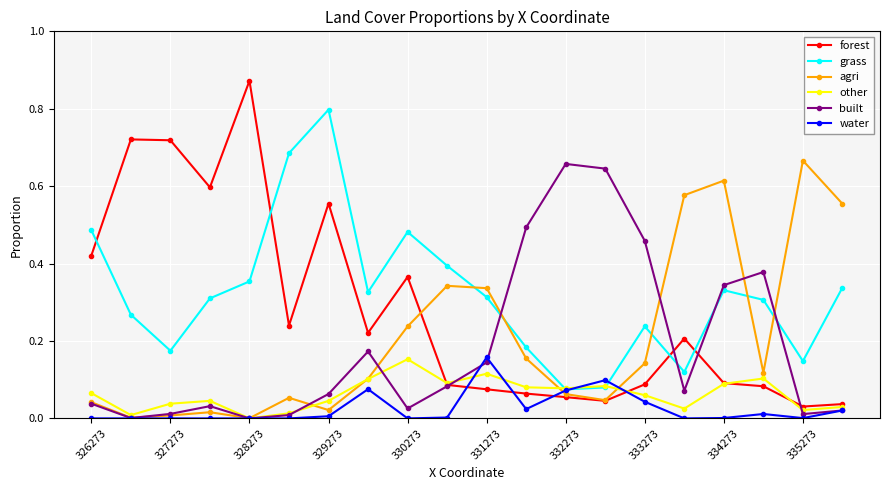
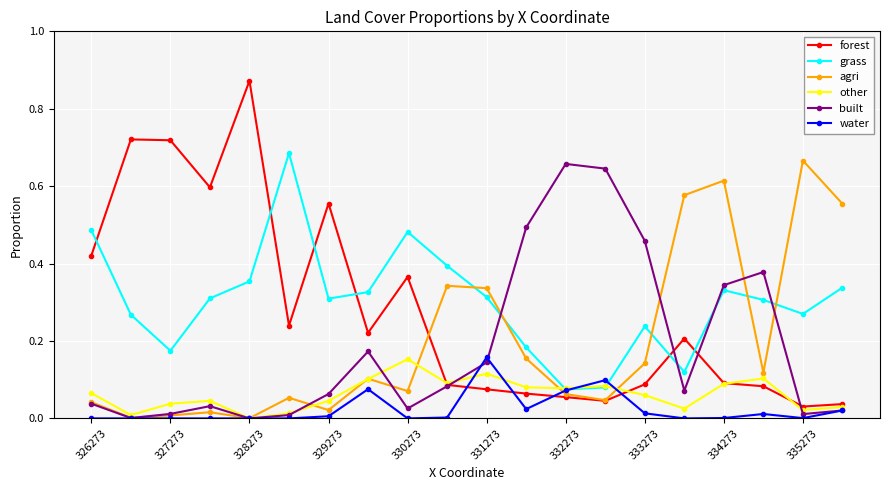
grass, 329273: 0.80 -> 0.31
agri, 330273: 0.24 -> 0.07
water, 333273: 0.04 -> 0.01
grass, 335273: 0.15 -> 0.27
